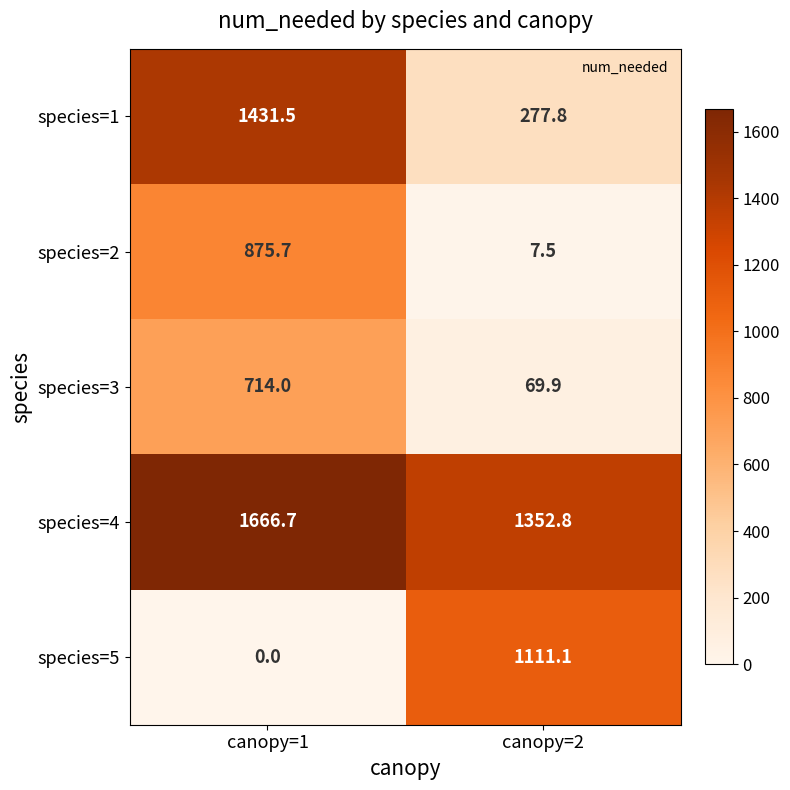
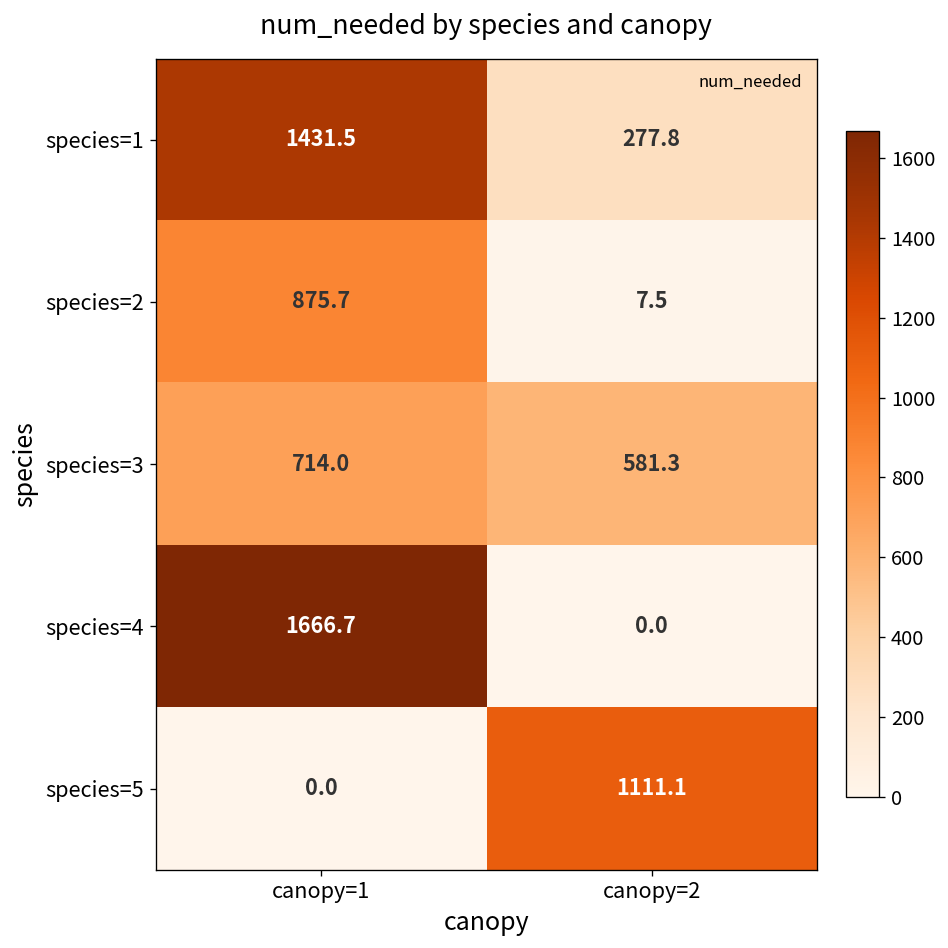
species=3, canopy=2: 69.9 -> 581.3
species=4, canopy=2: 1352.8 -> 0.0
